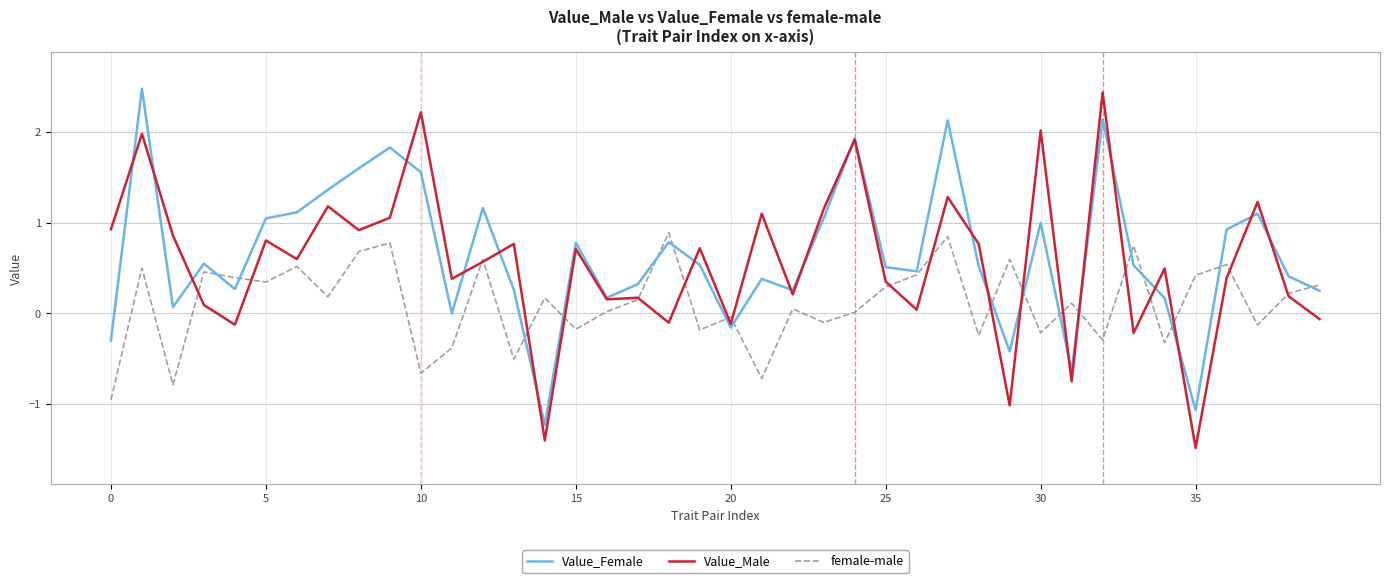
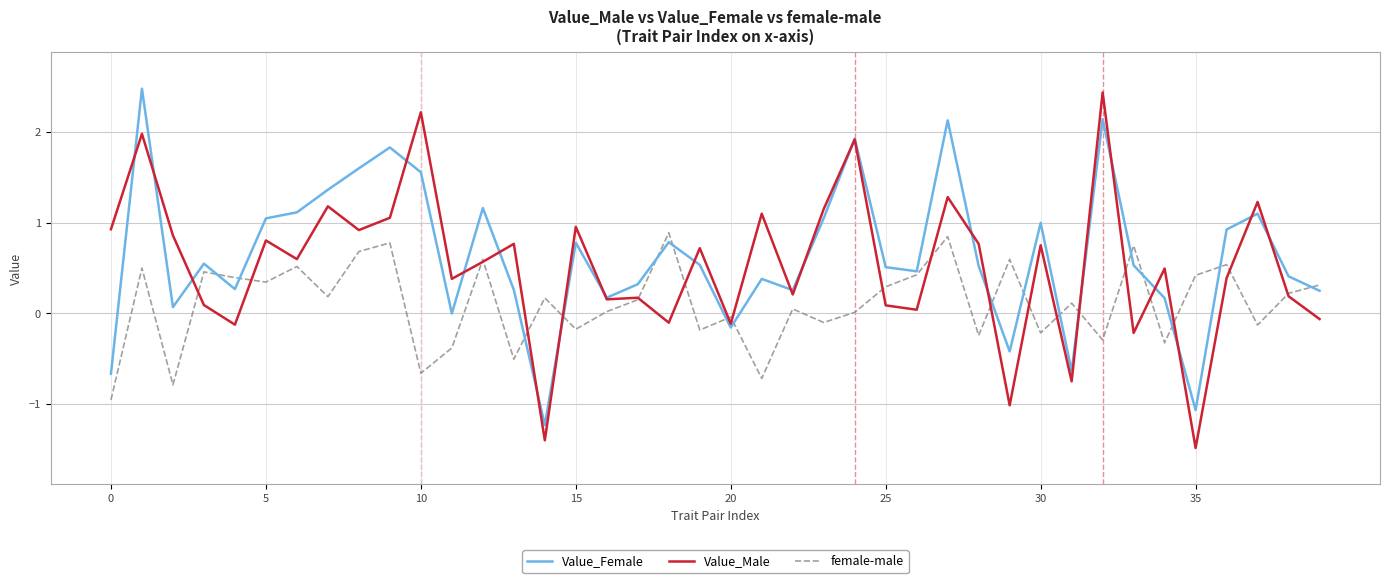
Value_Female, 0: -0.3 -> -0.7
Value_Male, 15: 0.7 -> 1.0
Value_Male, 25: 0.3 -> 0.1
Value_Male, 30: 2.0 -> 0.8
